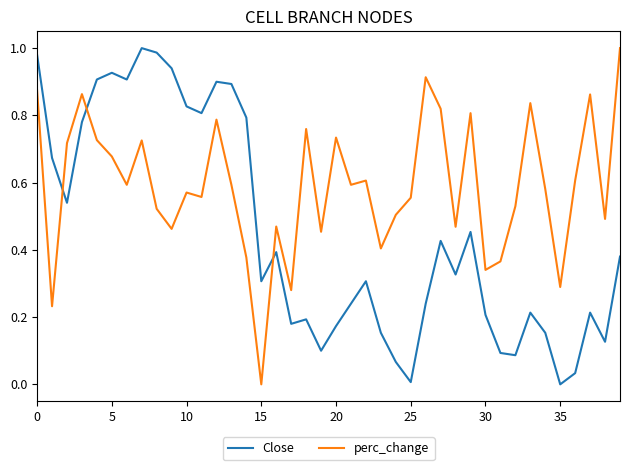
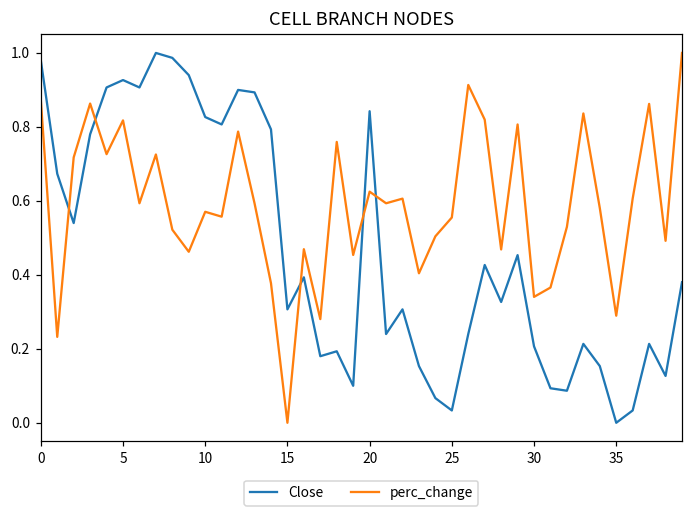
perc_change, 5: 0.68 -> 0.82
Close, 20: 0.17 -> 0.84
perc_change, 20: 0.73 -> 0.62
Close, 25: 0.01 -> 0.03
